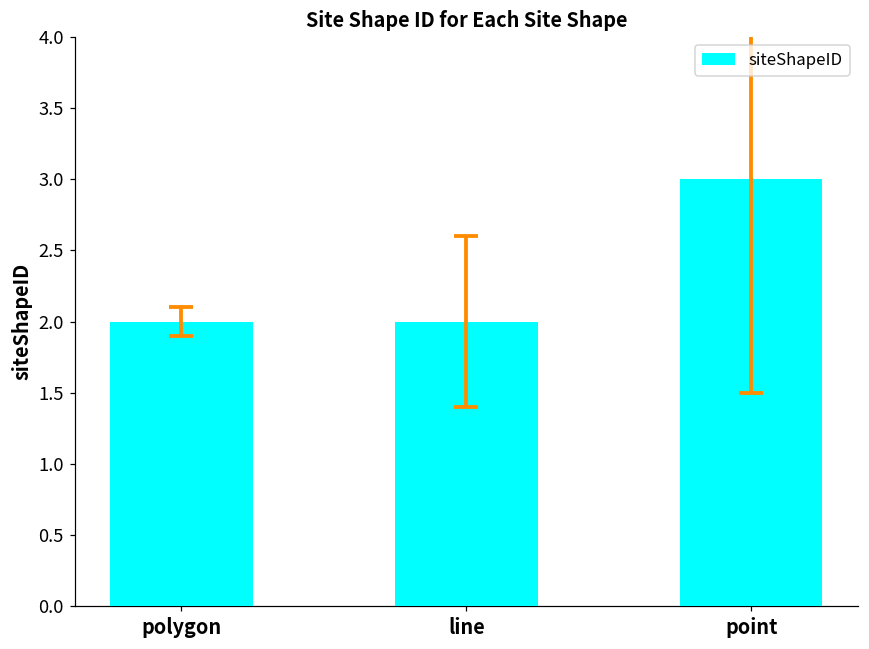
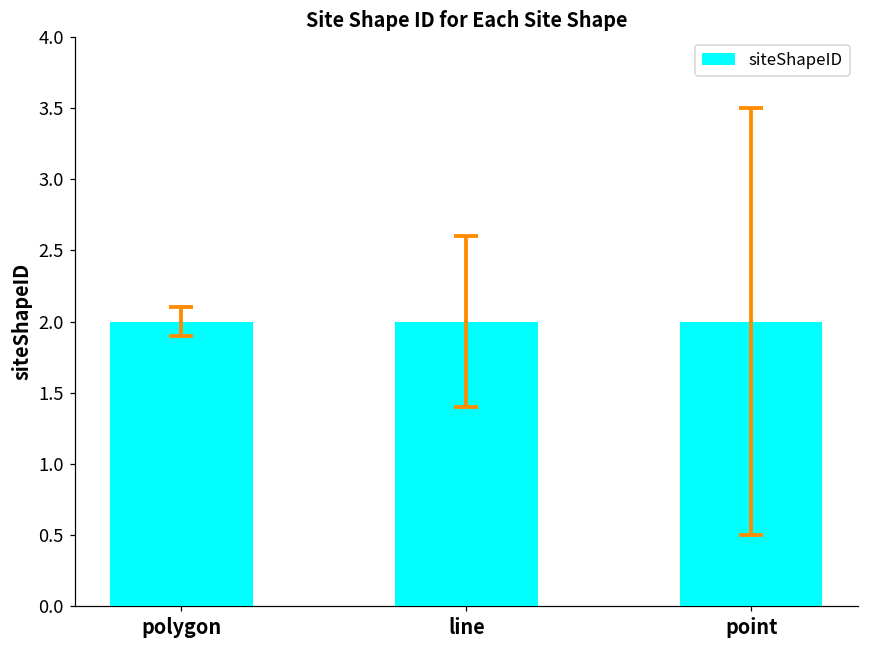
siteShapeID, point: 3 -> 2
